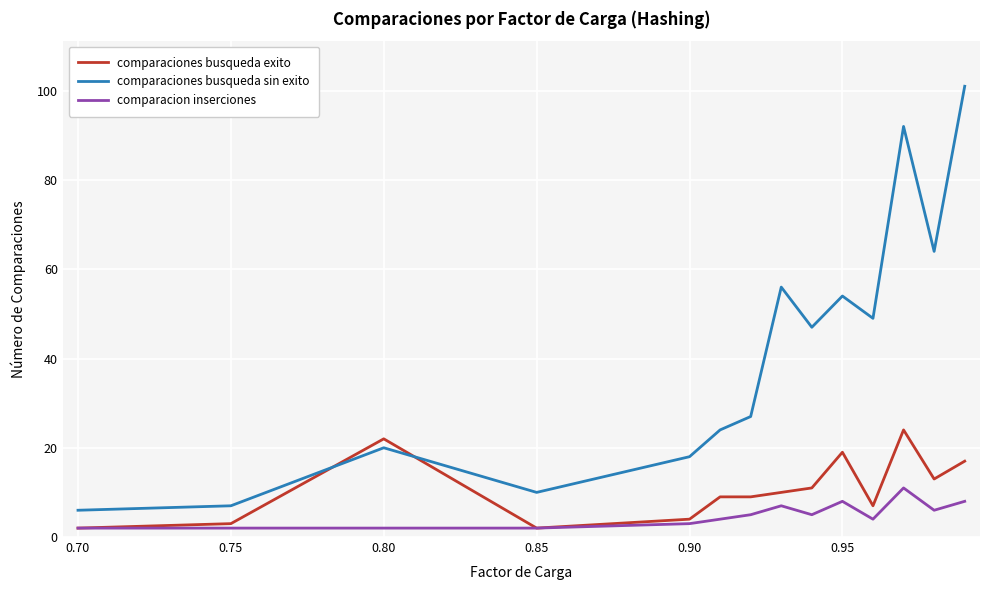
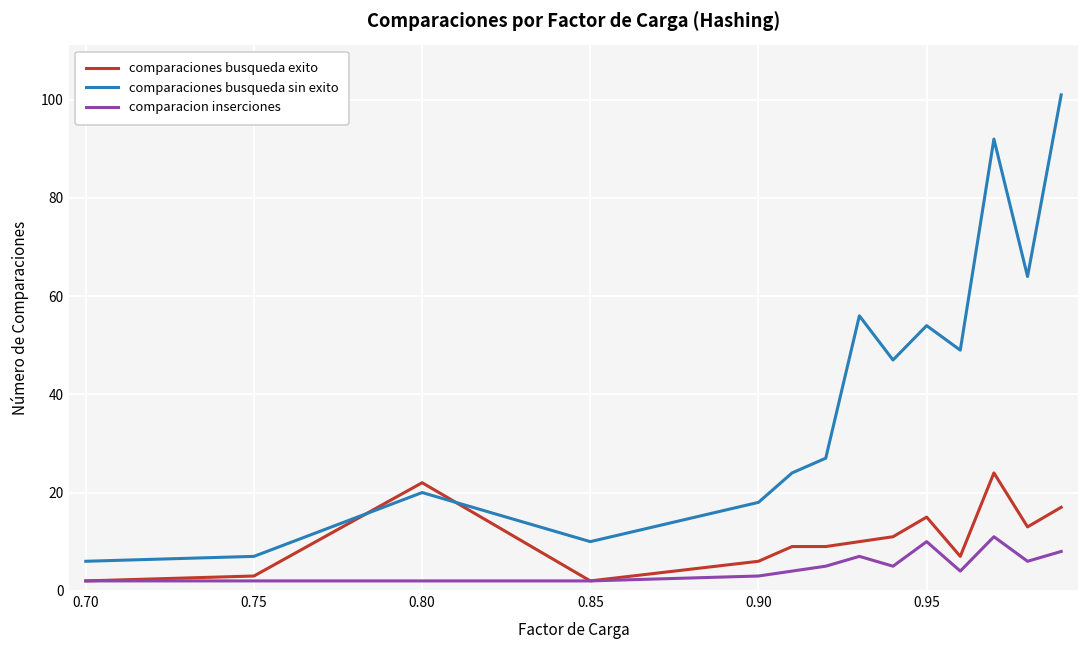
comparaciones busqueda exito, 0.90: 4 -> 6
comparaciones busqueda exito, 0.95: 19 -> 15
comparacion inserciones, 0.95: 8 -> 10
